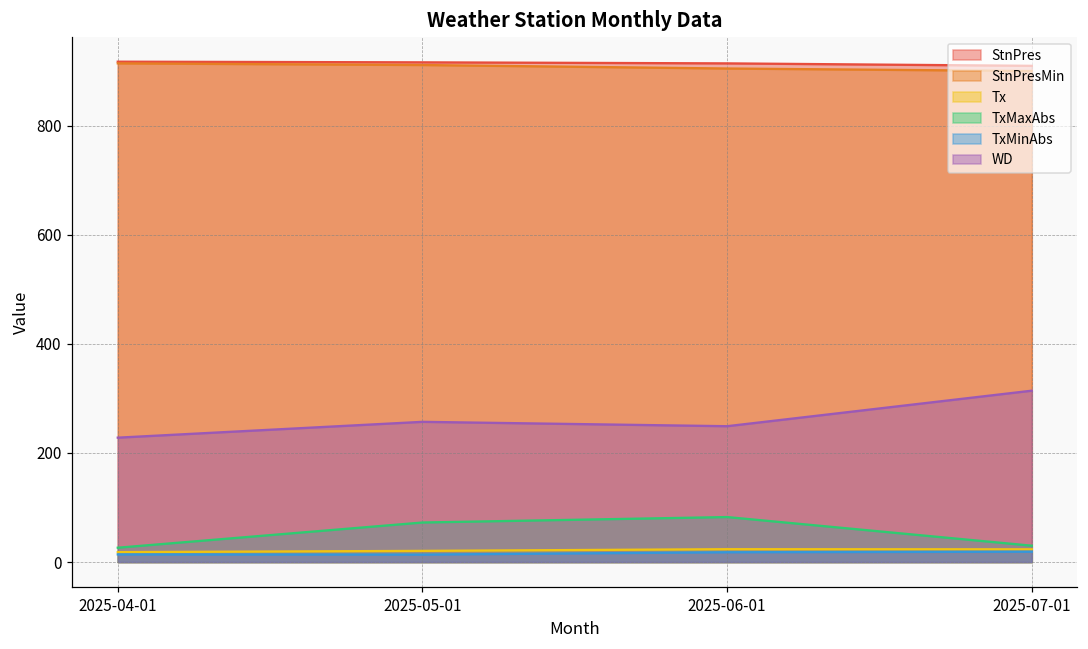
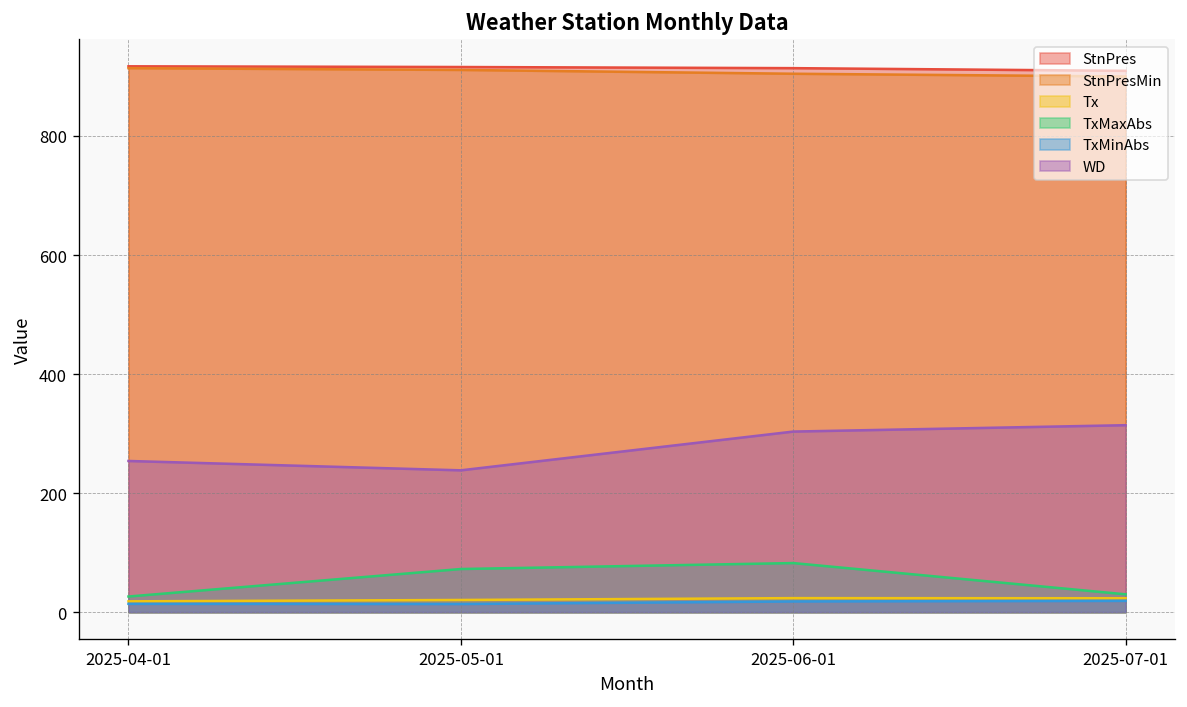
WD, 2025-04-01: 230 -> 250
WD, 2025-05-01: 260 -> 240
WD, 2025-06-01: 250 -> 300
